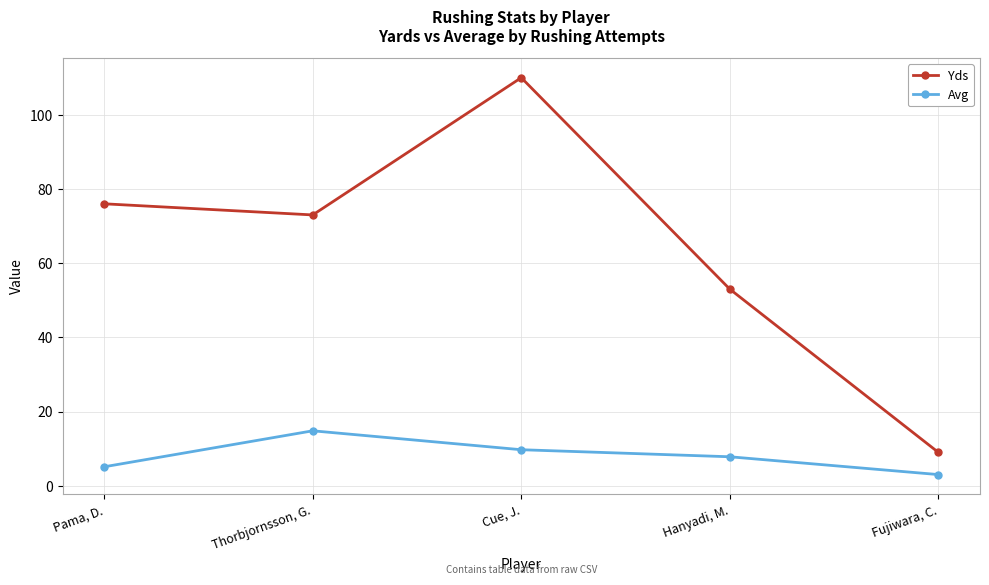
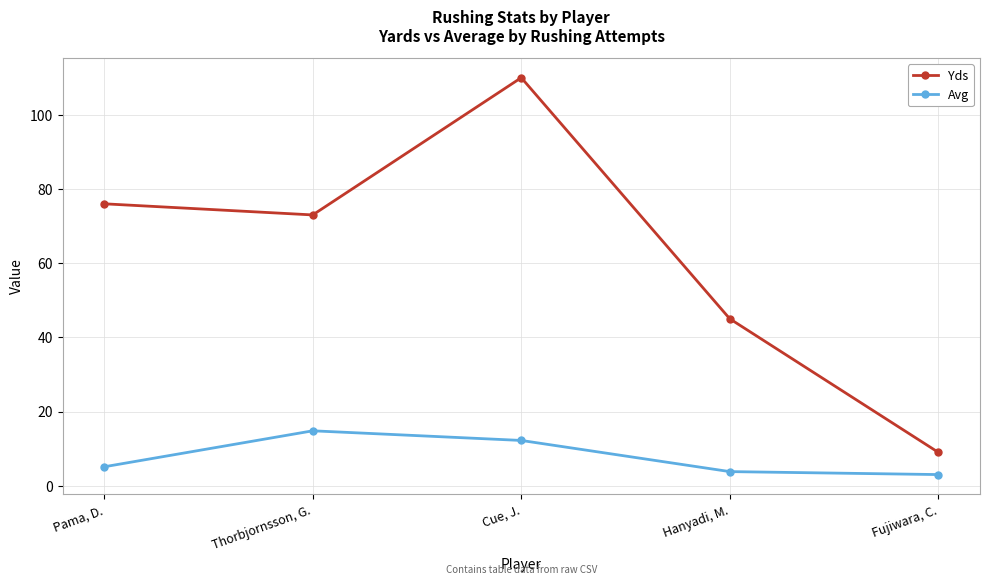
Avg, Cue, J.: 10 -> 12
Yds, Hanyadi, M.: 53 -> 45
Avg, Hanyadi, M.: 8 -> 4
